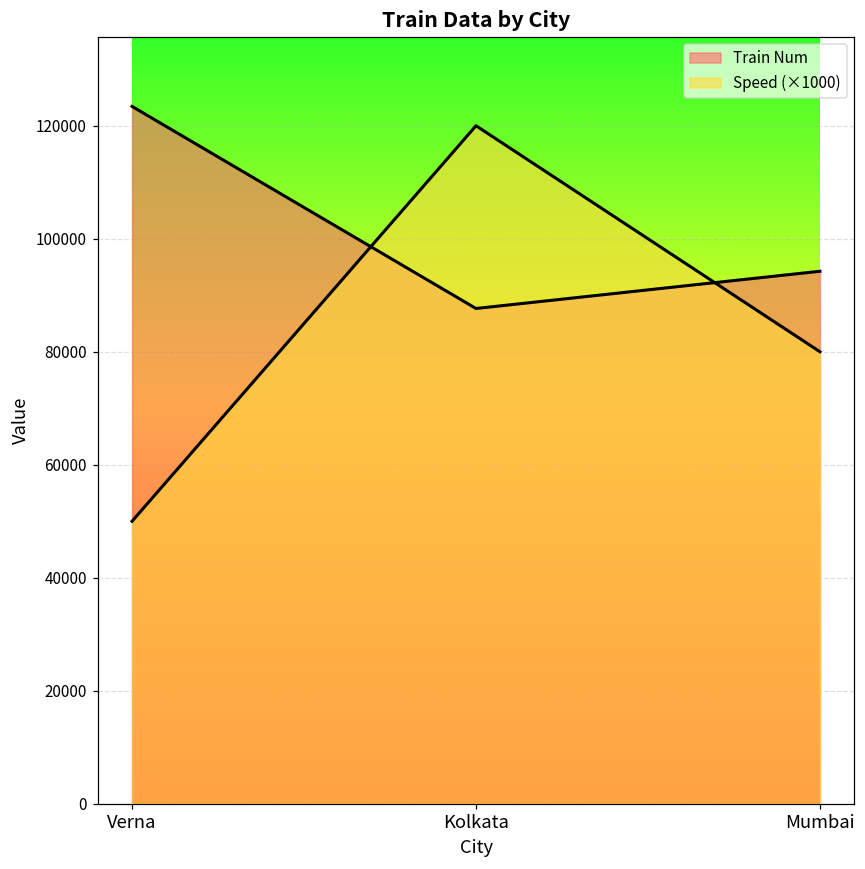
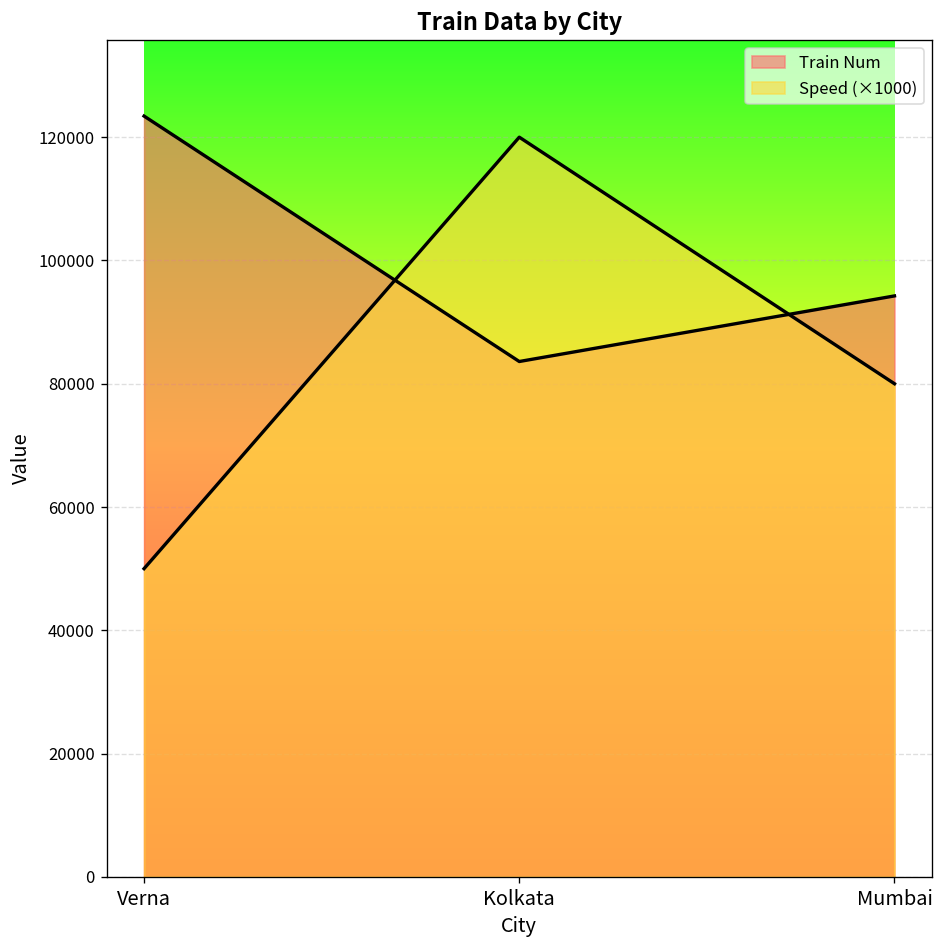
Train Num, Kolkata: 88000 -> 84000
